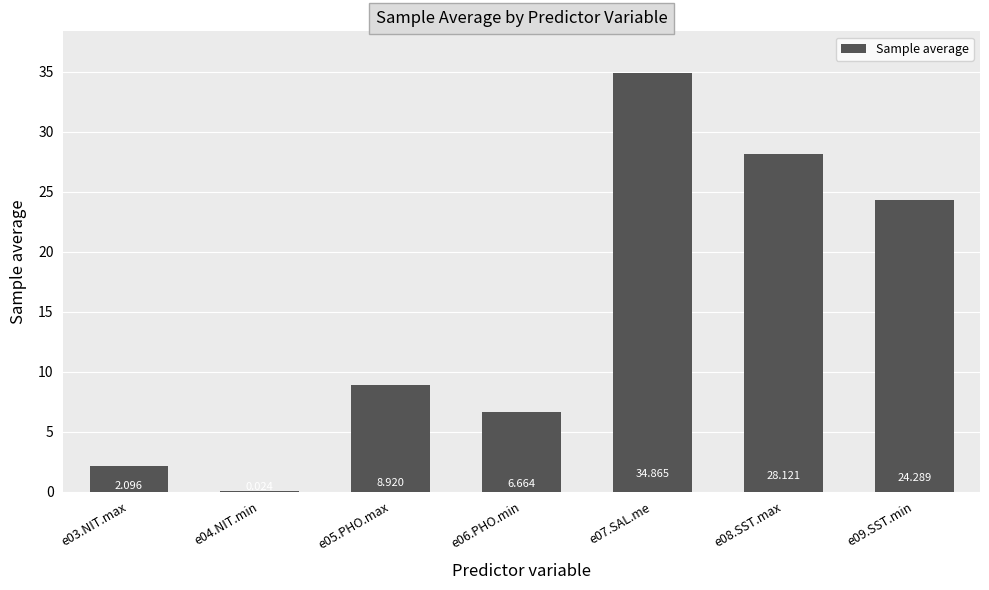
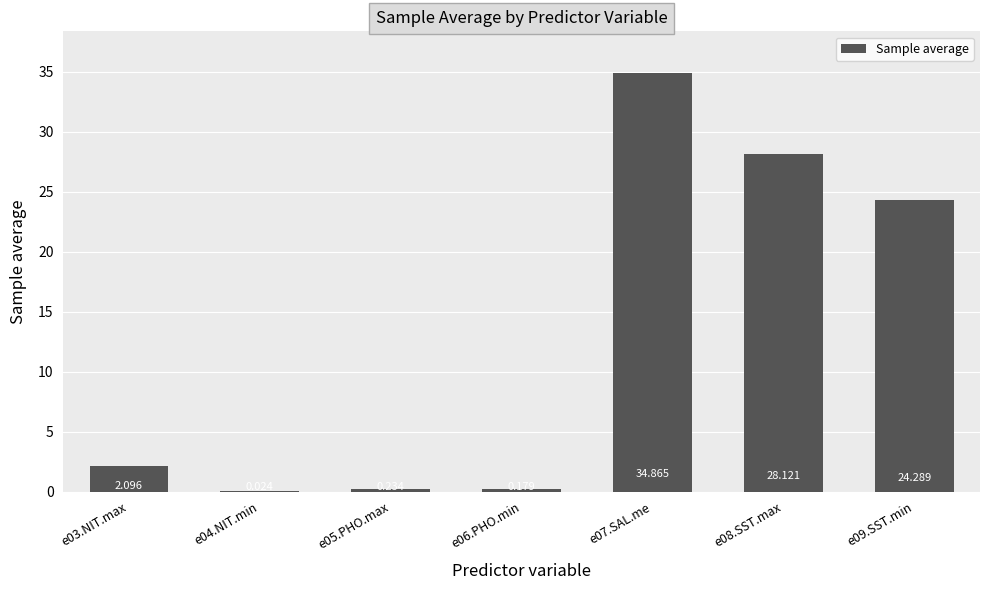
e05.PHO.max: 8.9 -> 0.2
e06.PHO.min: 6.7 -> 0.2
